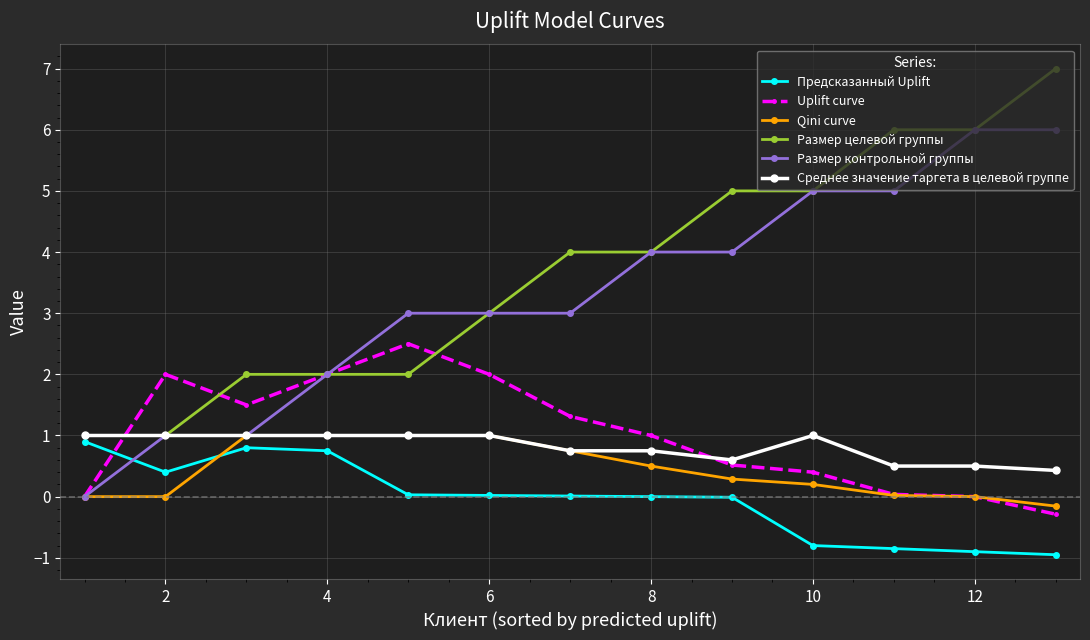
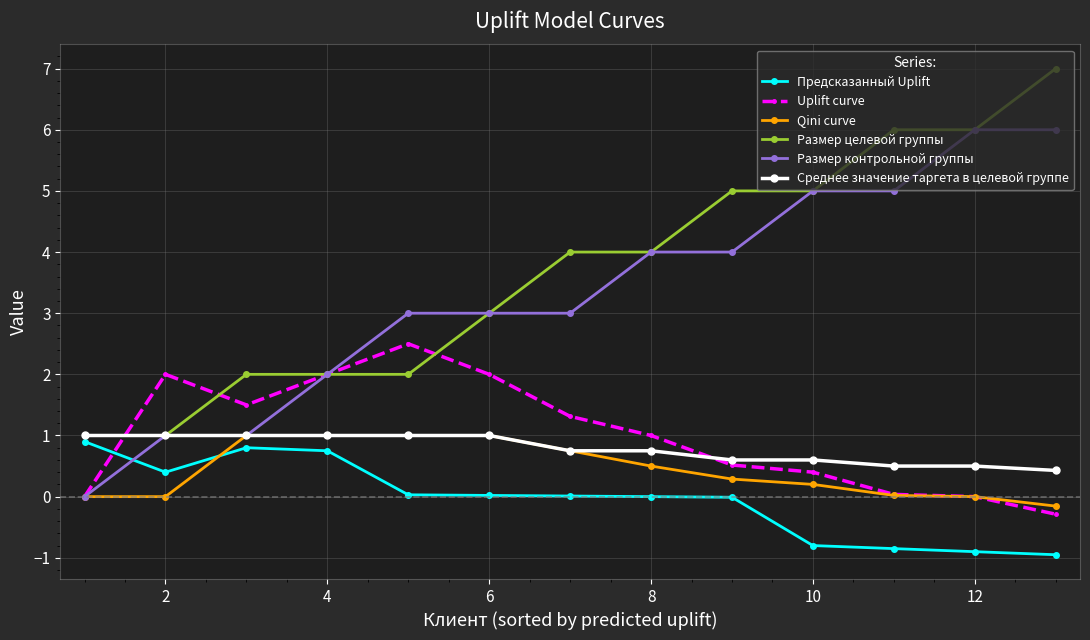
Среднее значение таргета в целевой группе, 10: 1.0 -> 0.6
